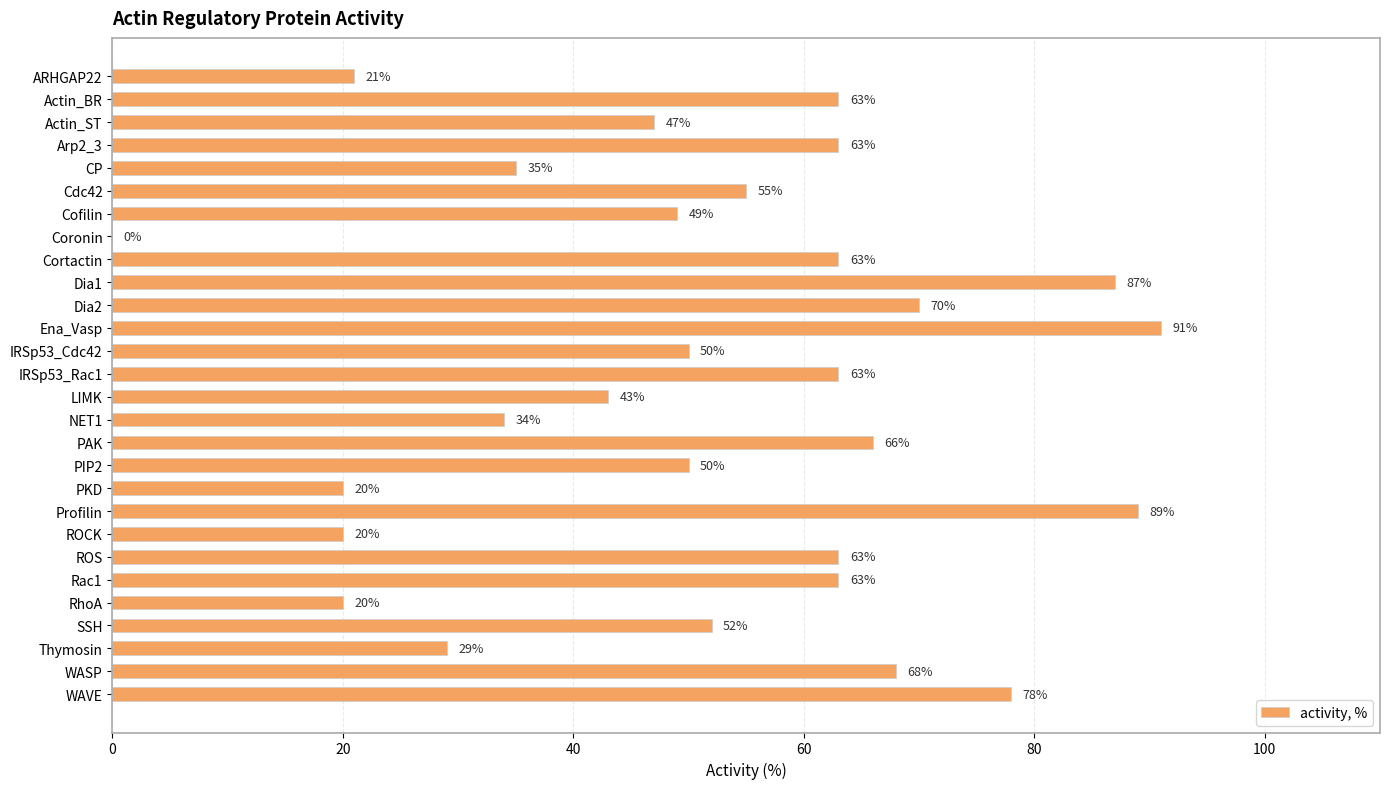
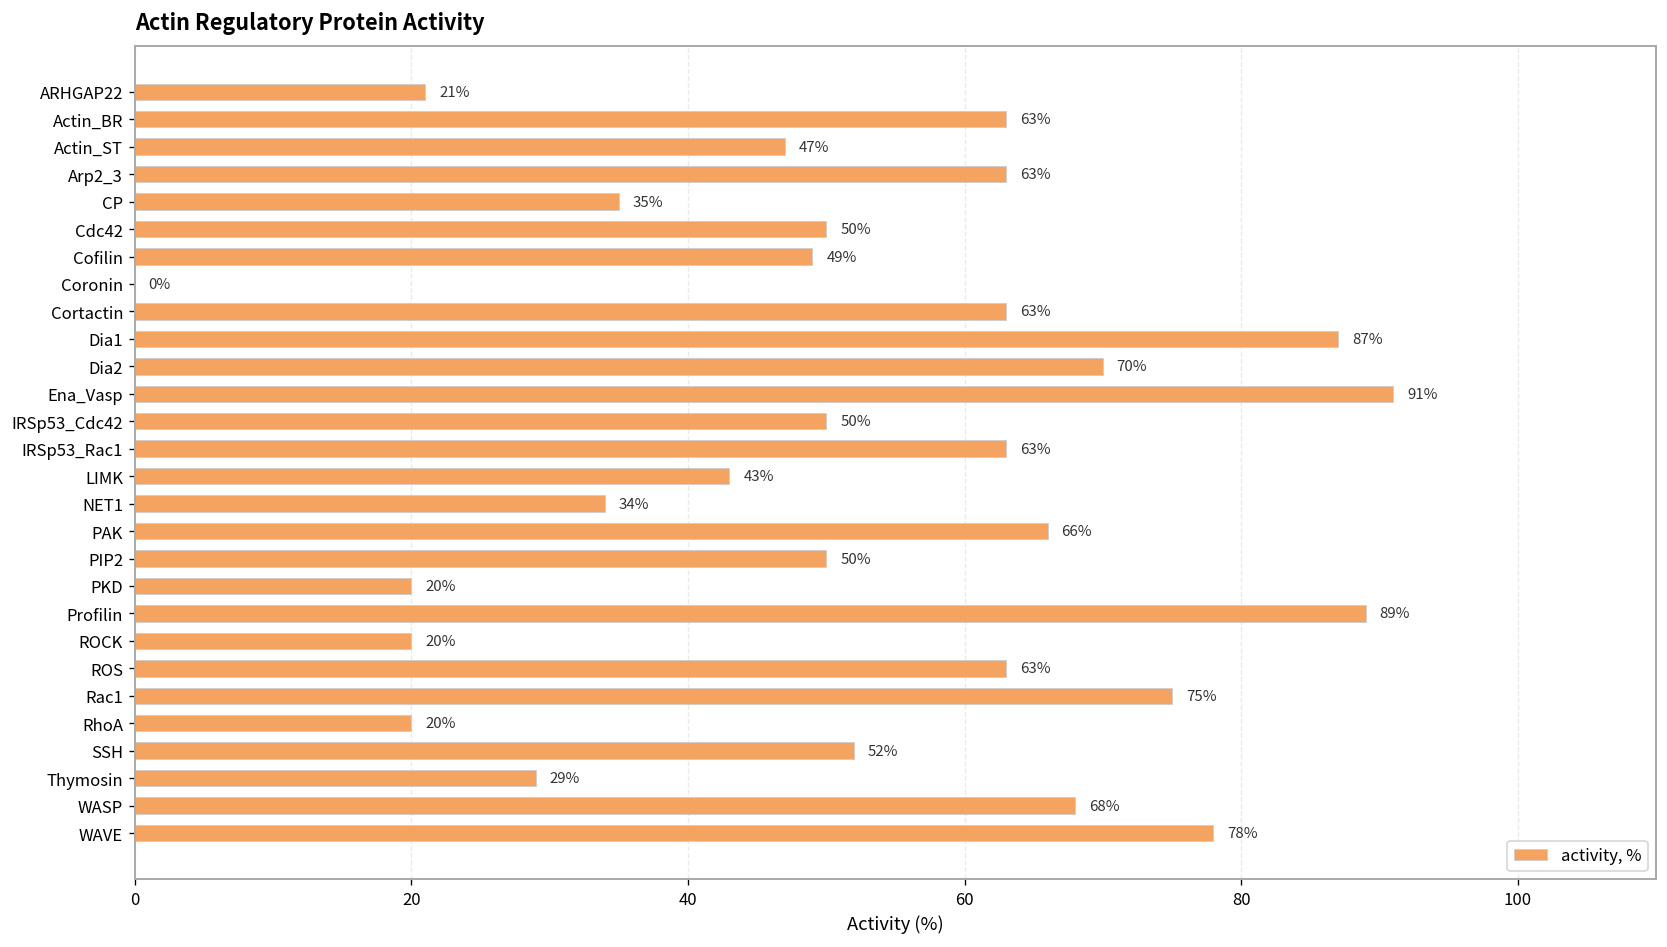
Cdc42: 55% -> 50%
Rac1: 63% -> 75%
